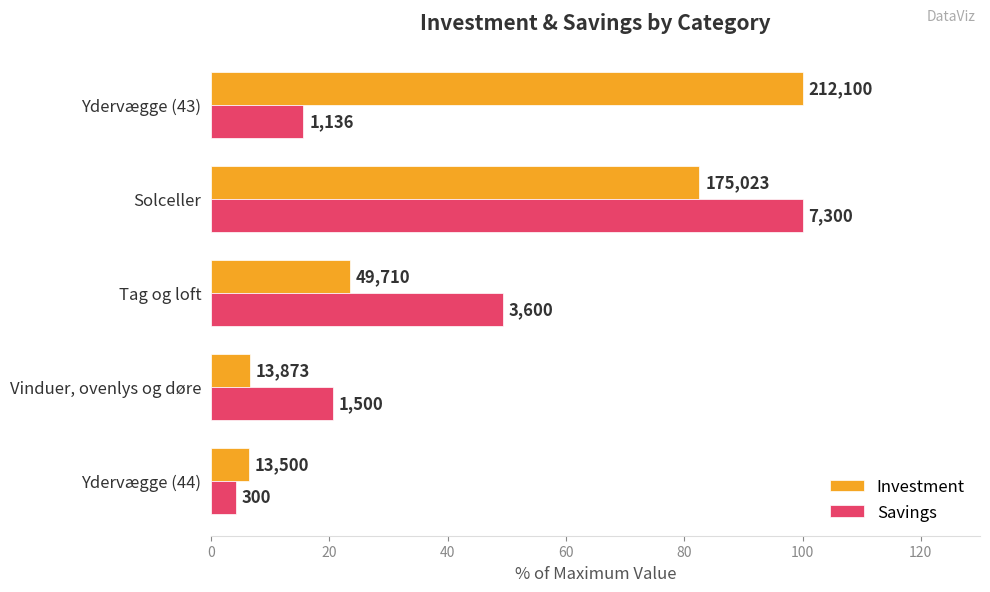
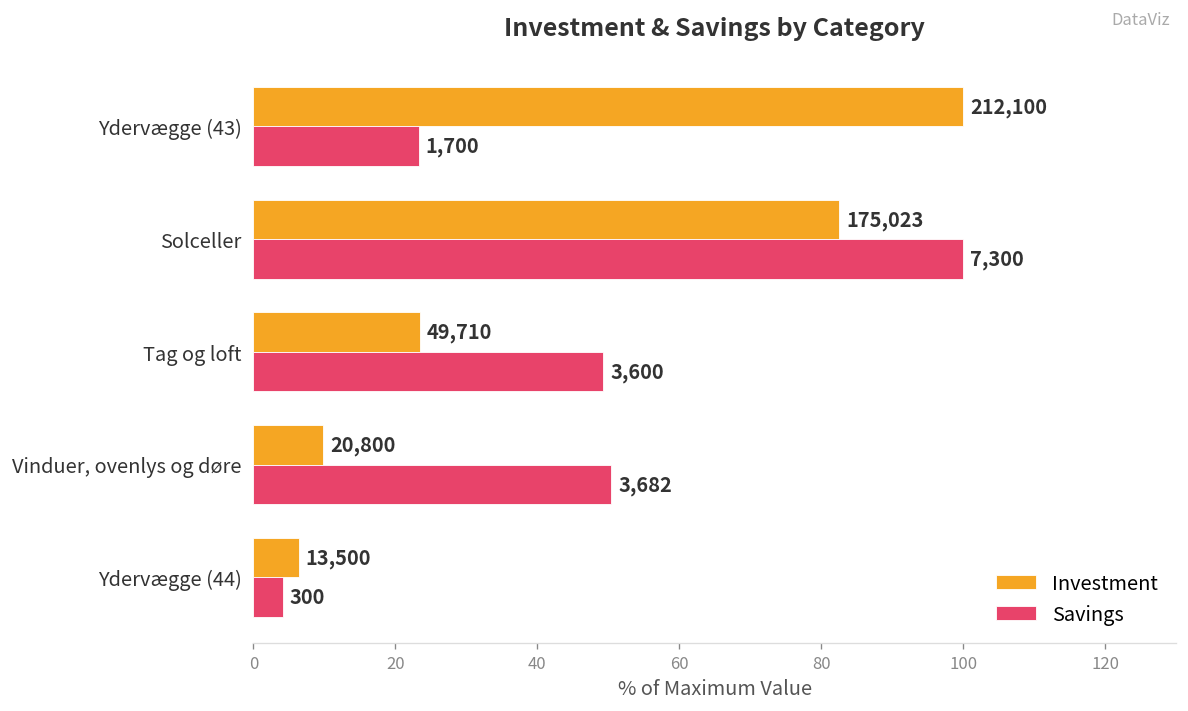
Savings, Ydervægge (43): 1,136 -> 1,700
Investment, Vinduer, ovenlys og døre: 13,873 -> 20,800
Savings, Vinduer, ovenlys og døre: 1,500 -> 3,682
